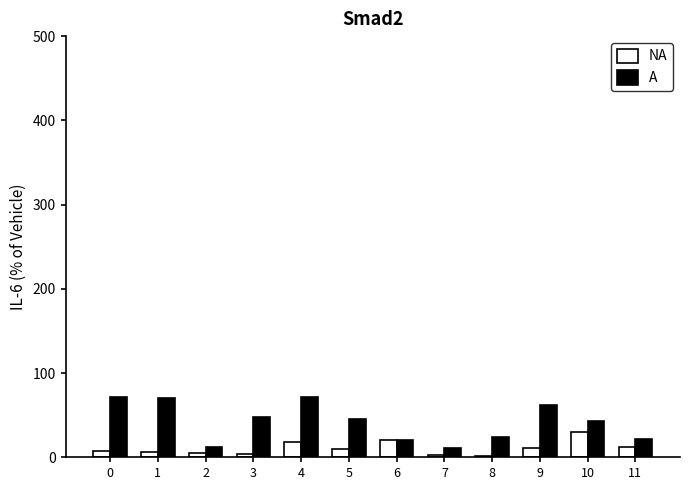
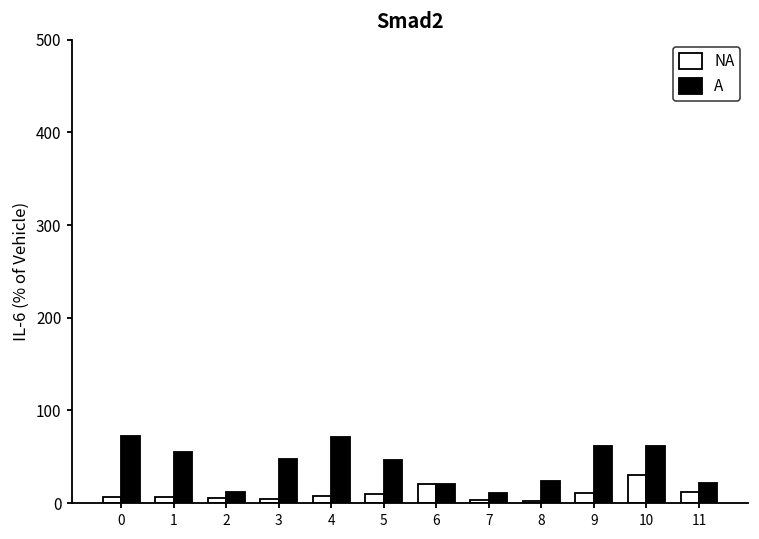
A, 1: 70 -> 60
NA, 4: 20 -> 10
A, 10: 40 -> 60
